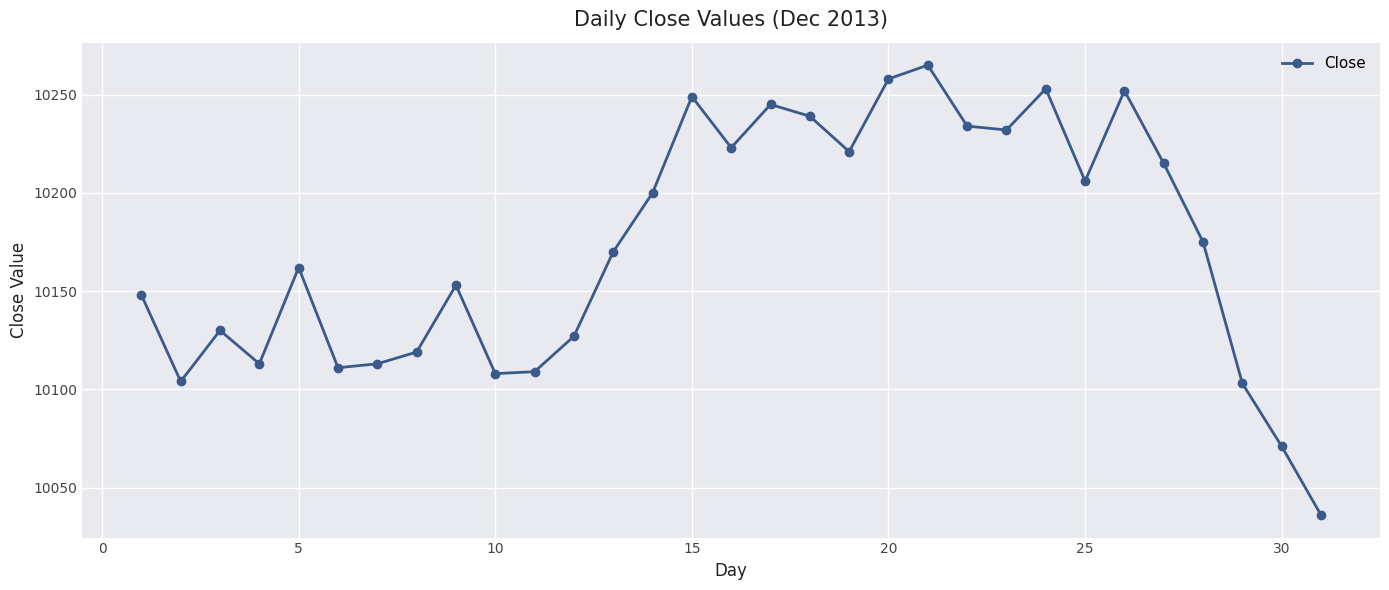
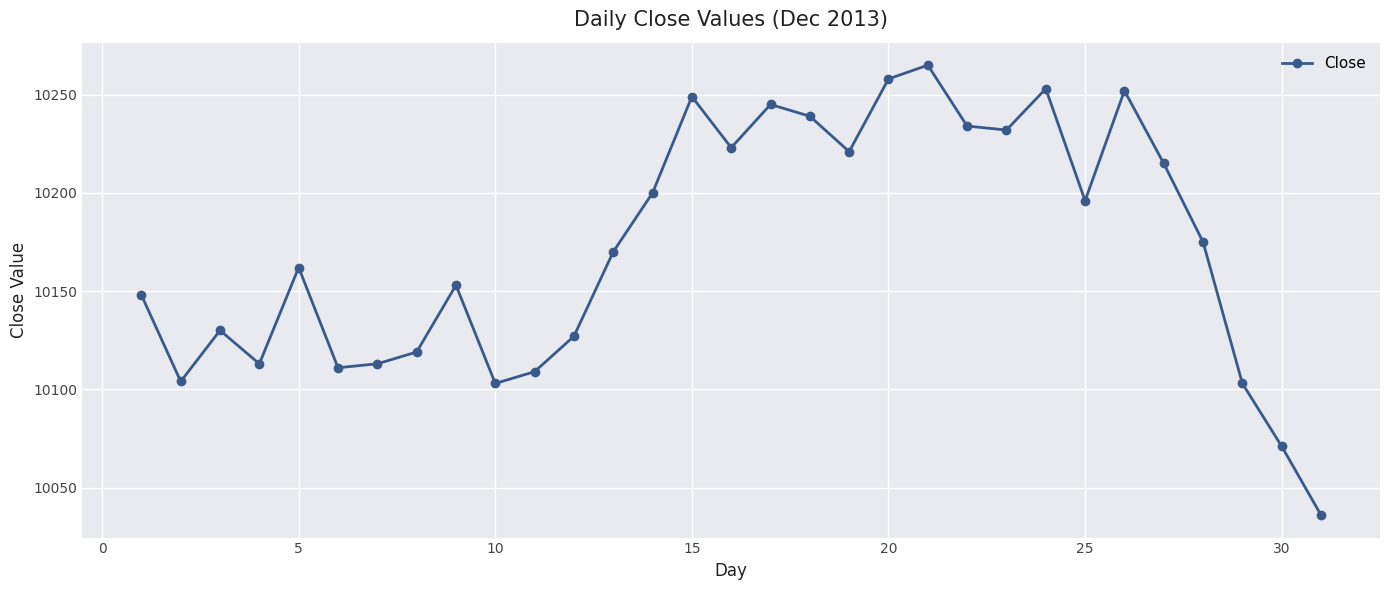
10: 10108 -> 10103
25: 10206 -> 10196
